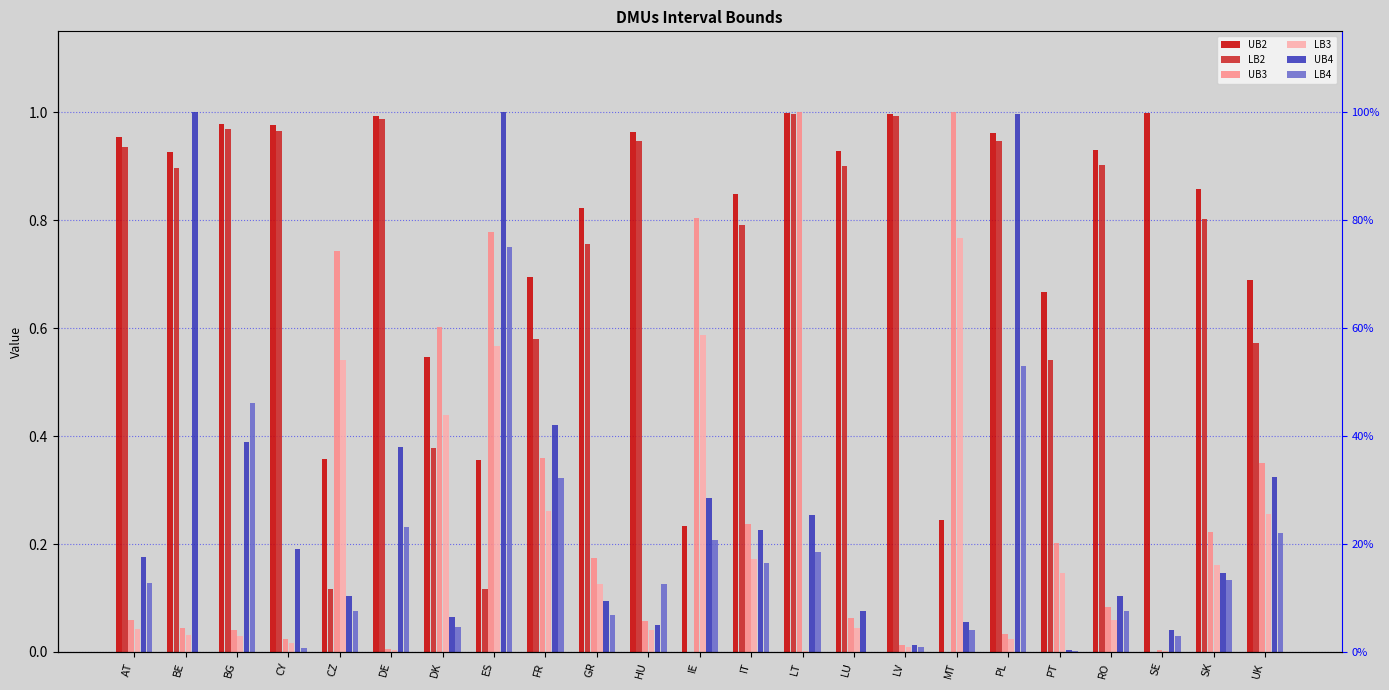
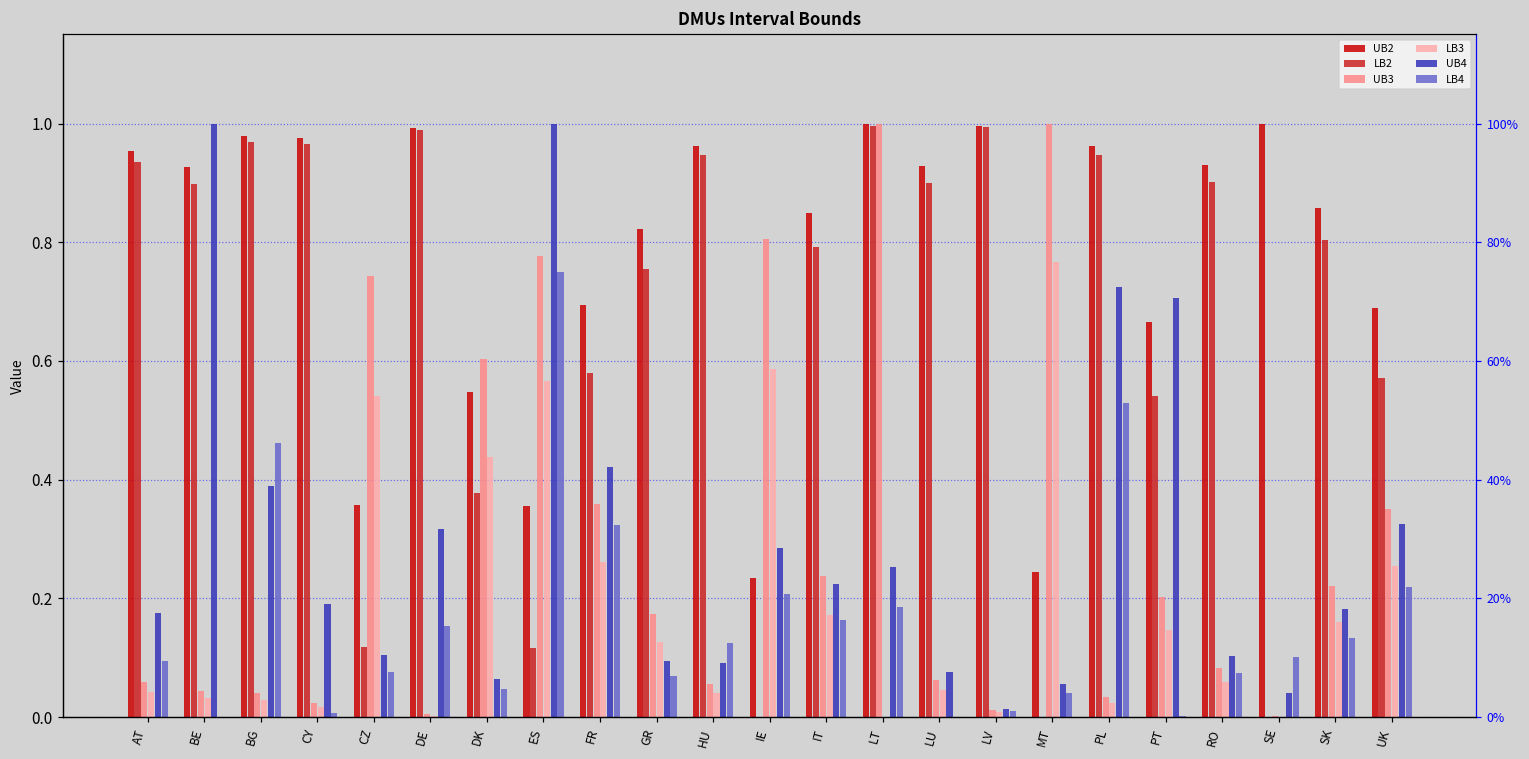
LB4, AT: 0.13 -> 0.10
UB4, DE: 0.38 -> 0.32
LB4, DE: 0.23 -> 0.15
UB4, HU: 0.05 -> 0.09
UB4, PL: 1.00 -> 0.72
UB4, PT: 0.00 -> 0.71
LB4, SE: 0.03 -> 0.10
UB4, SK: 0.15 -> 0.18
